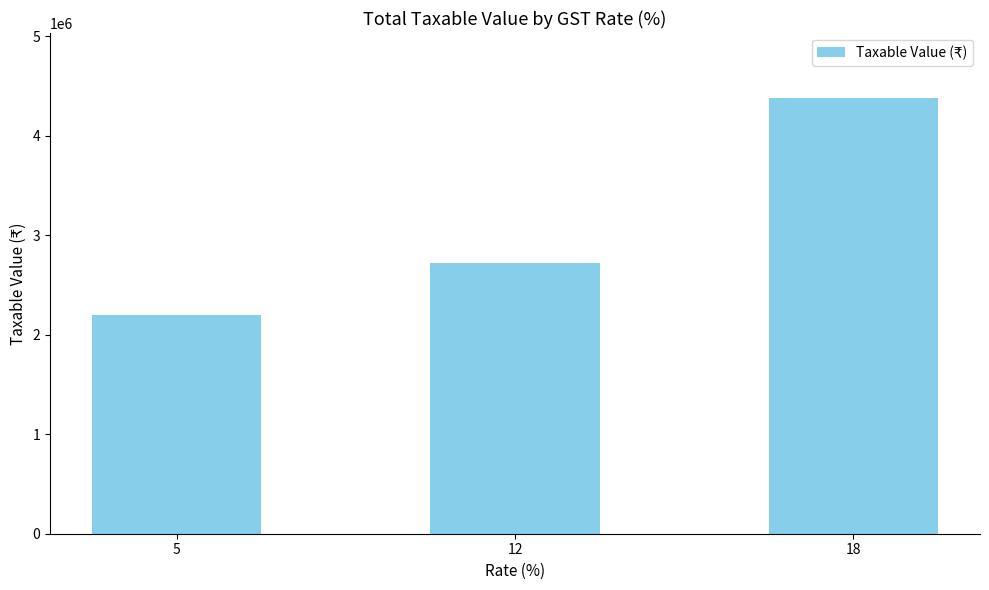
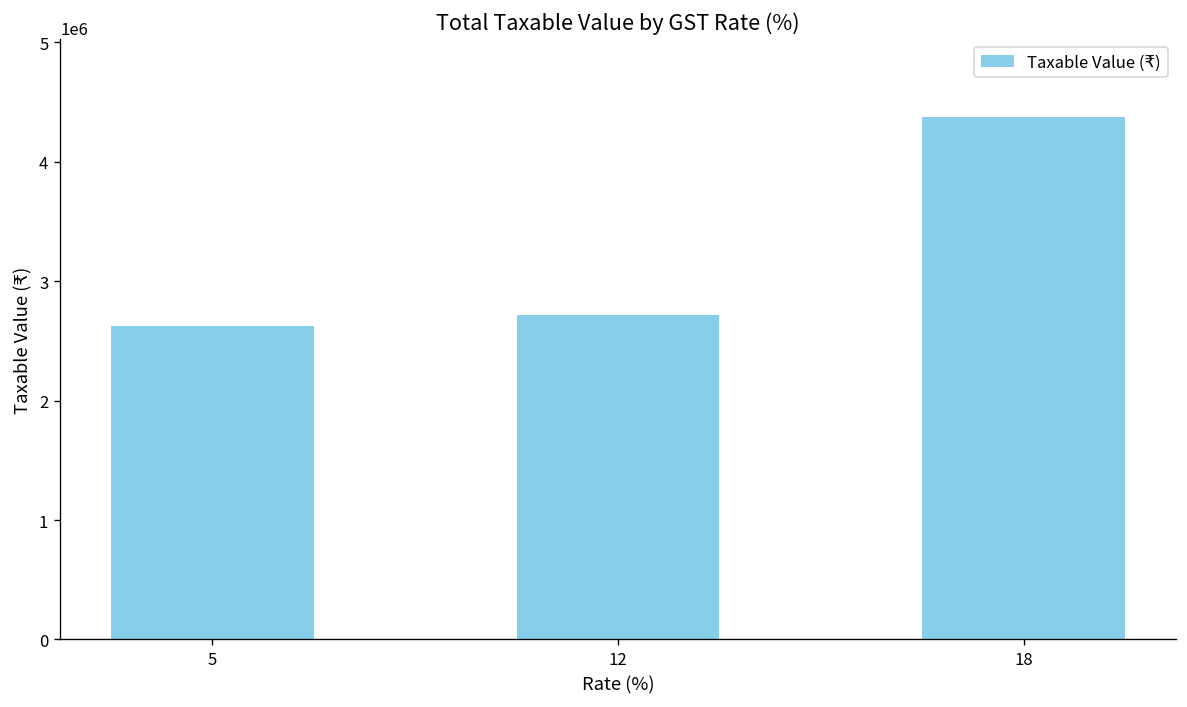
5: 2200000 -> 2600000
